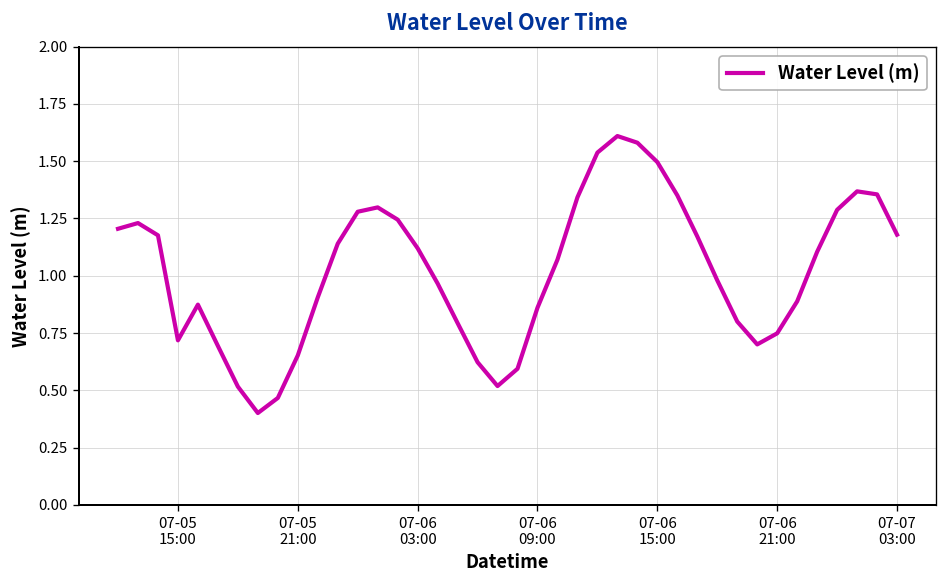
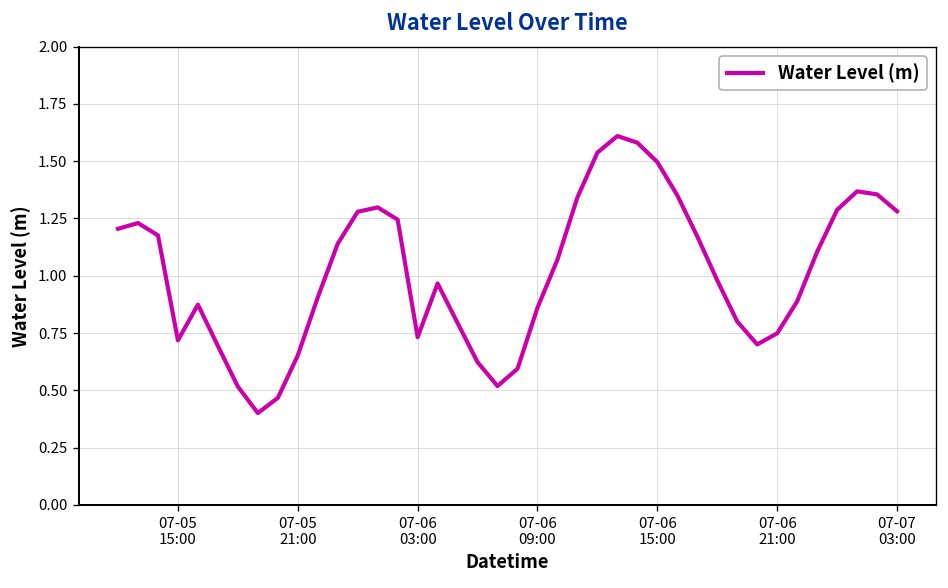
07-06 03:00: 1.12 -> 0.73
07-07 03:00: 1.18 -> 1.28
